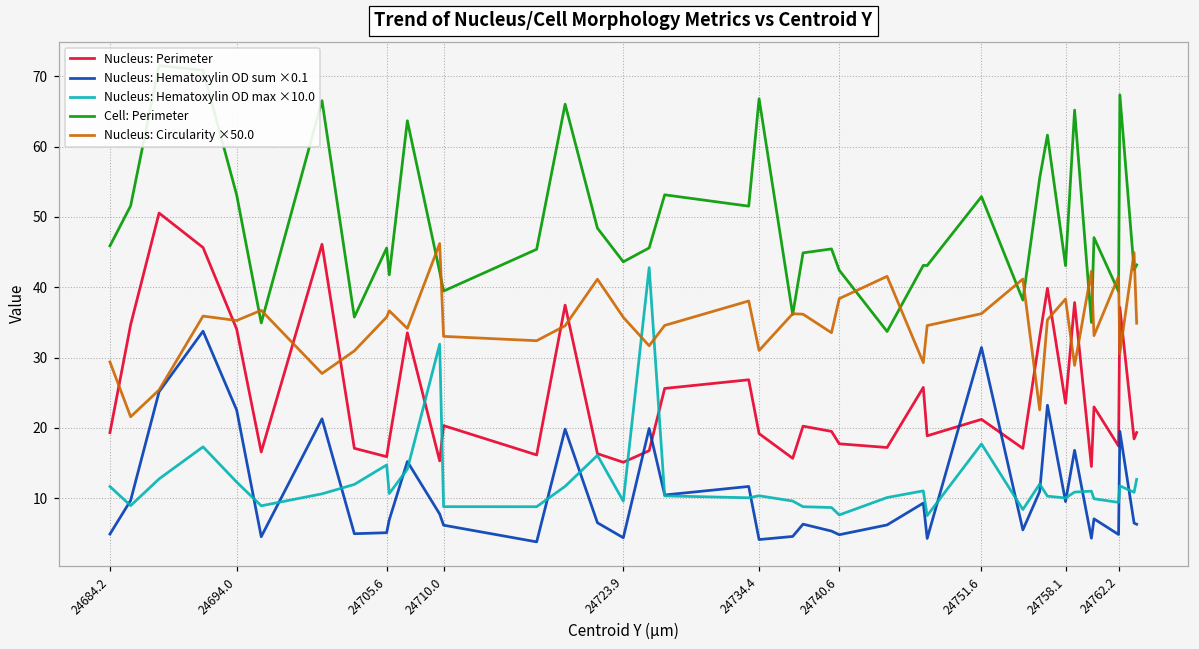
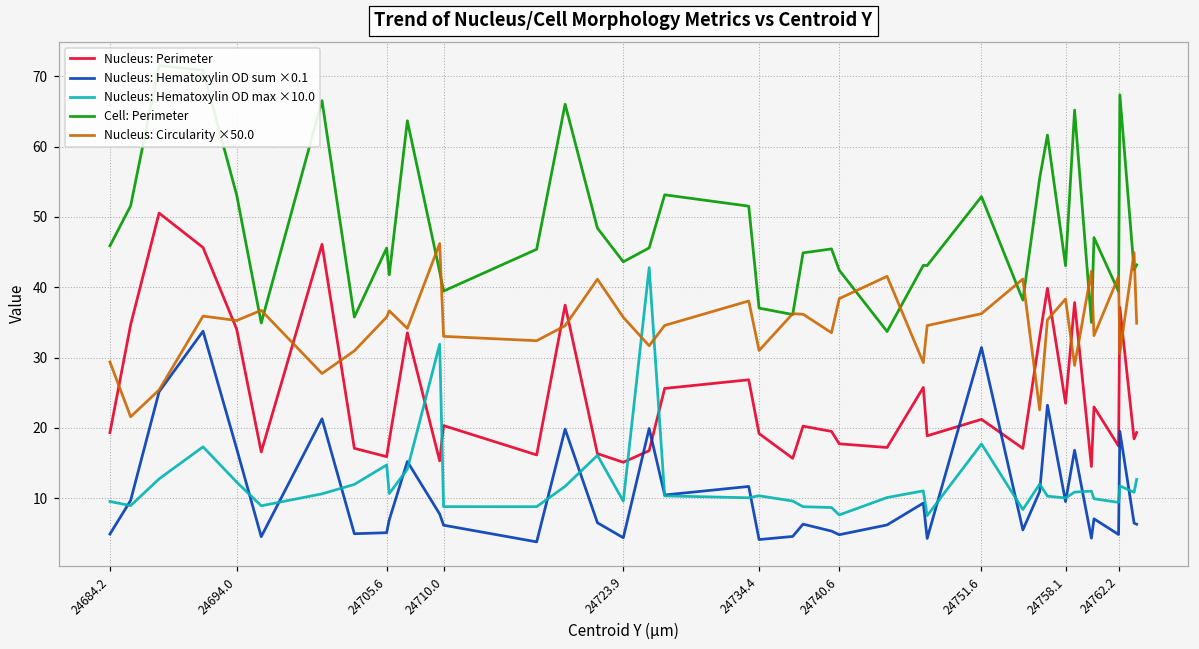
Nucleus: Hematoxylin OD max ×10.0, 24684.2: 12 -> 10
Nucleus: Hematoxylin OD sum ×0.1, 24694.0: 23 -> 17
Cell: Perimeter, 24734.4: 67 -> 37
